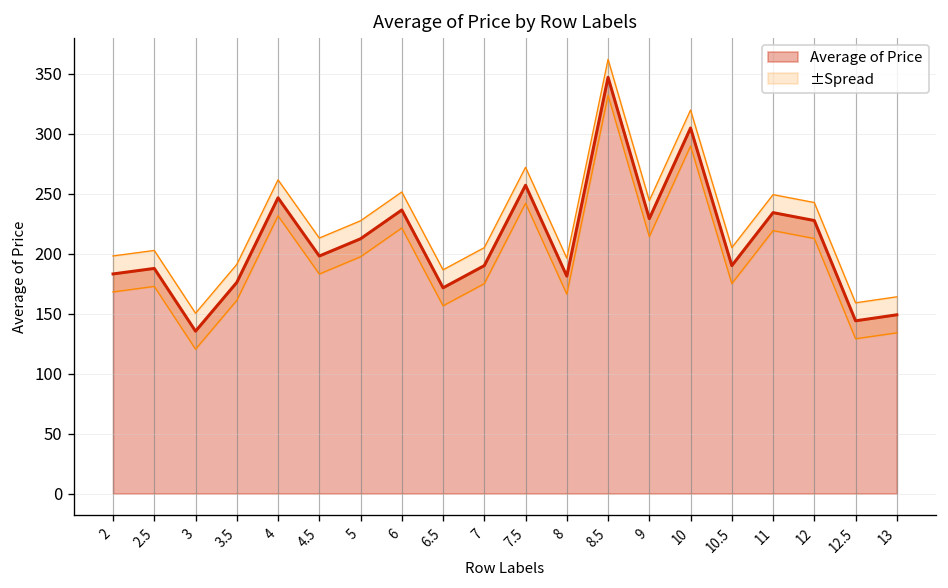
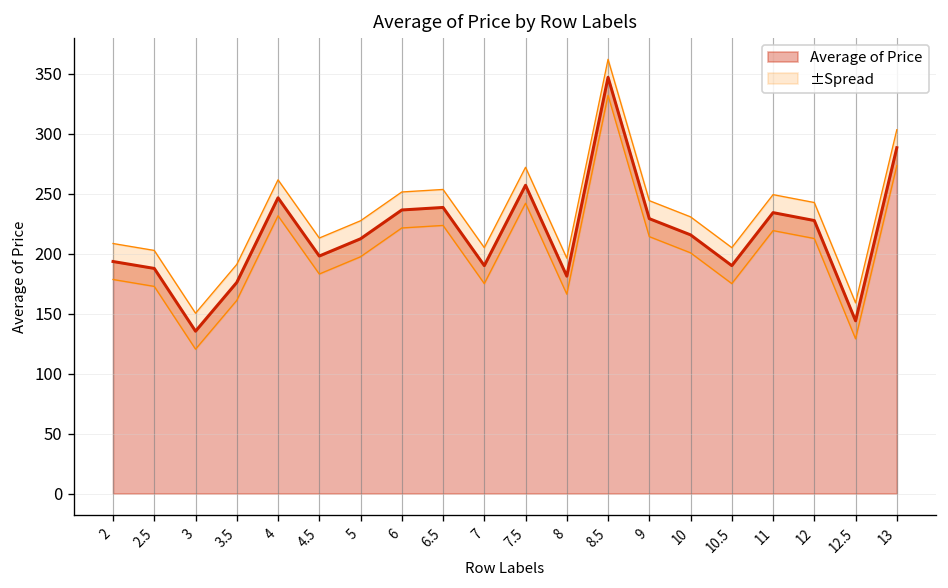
Average of Price, 2: 180 -> 190
Average of Price, 6.5: 170 -> 240
Average of Price, 10: 300 -> 220
Average of Price, 13: 150 -> 290
